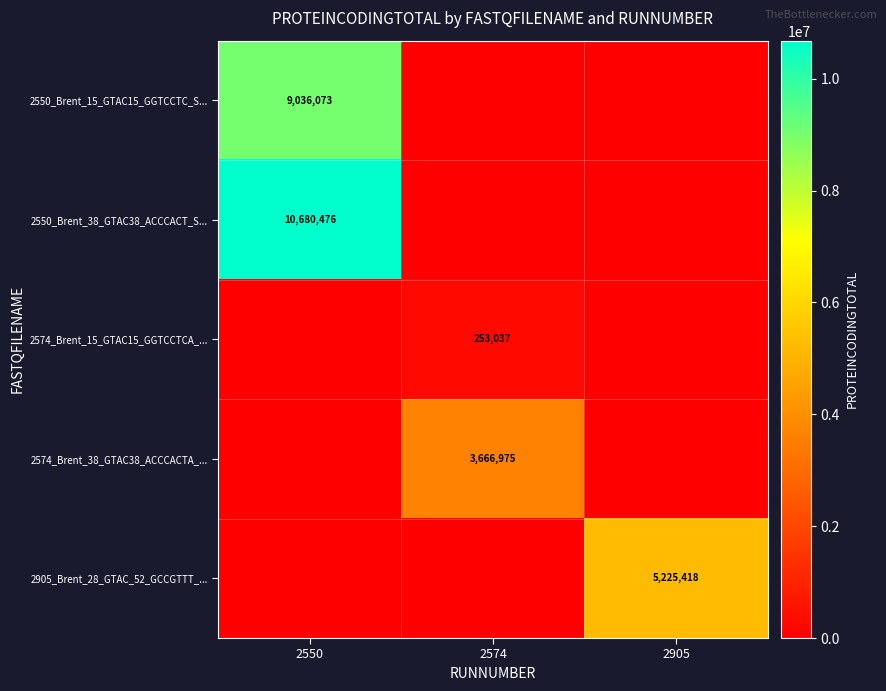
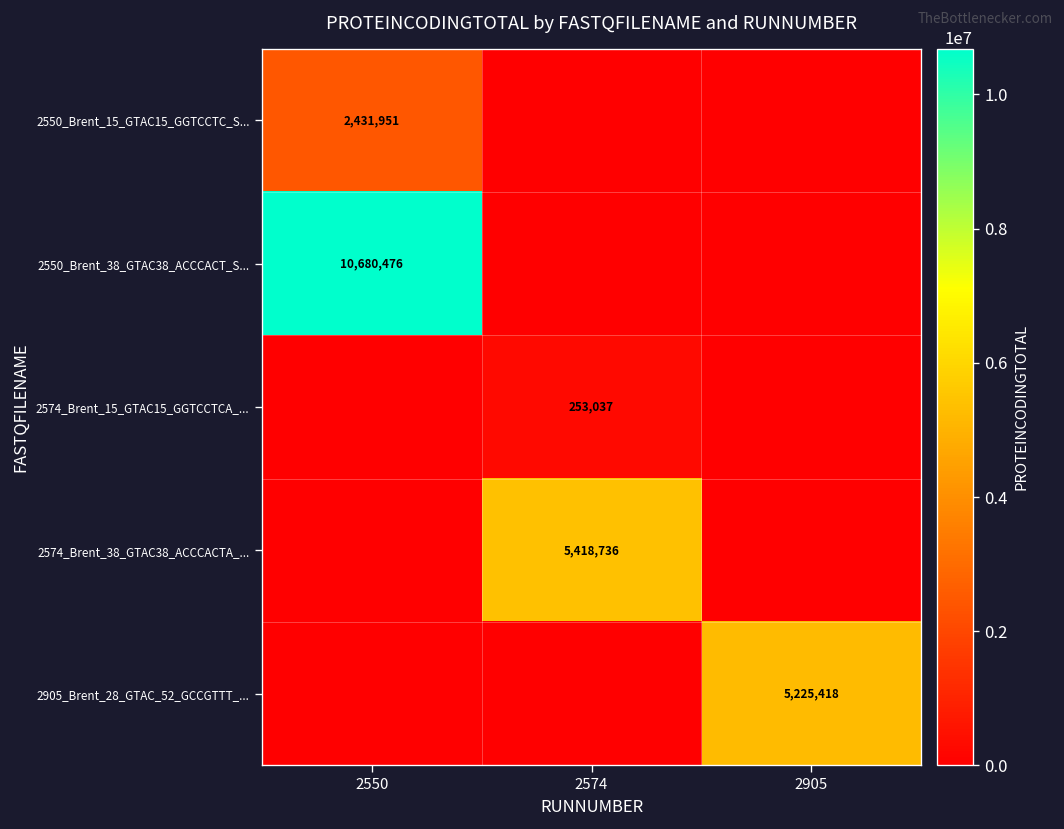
2550_Brent_15_GTAC15_GGTCCTC_S..., 2550: 9,036,073 -> 2,431,951
2574_Brent_38_GTAC38_ACCCACTA_..., 2574: 3,666,975 -> 5,418,736
